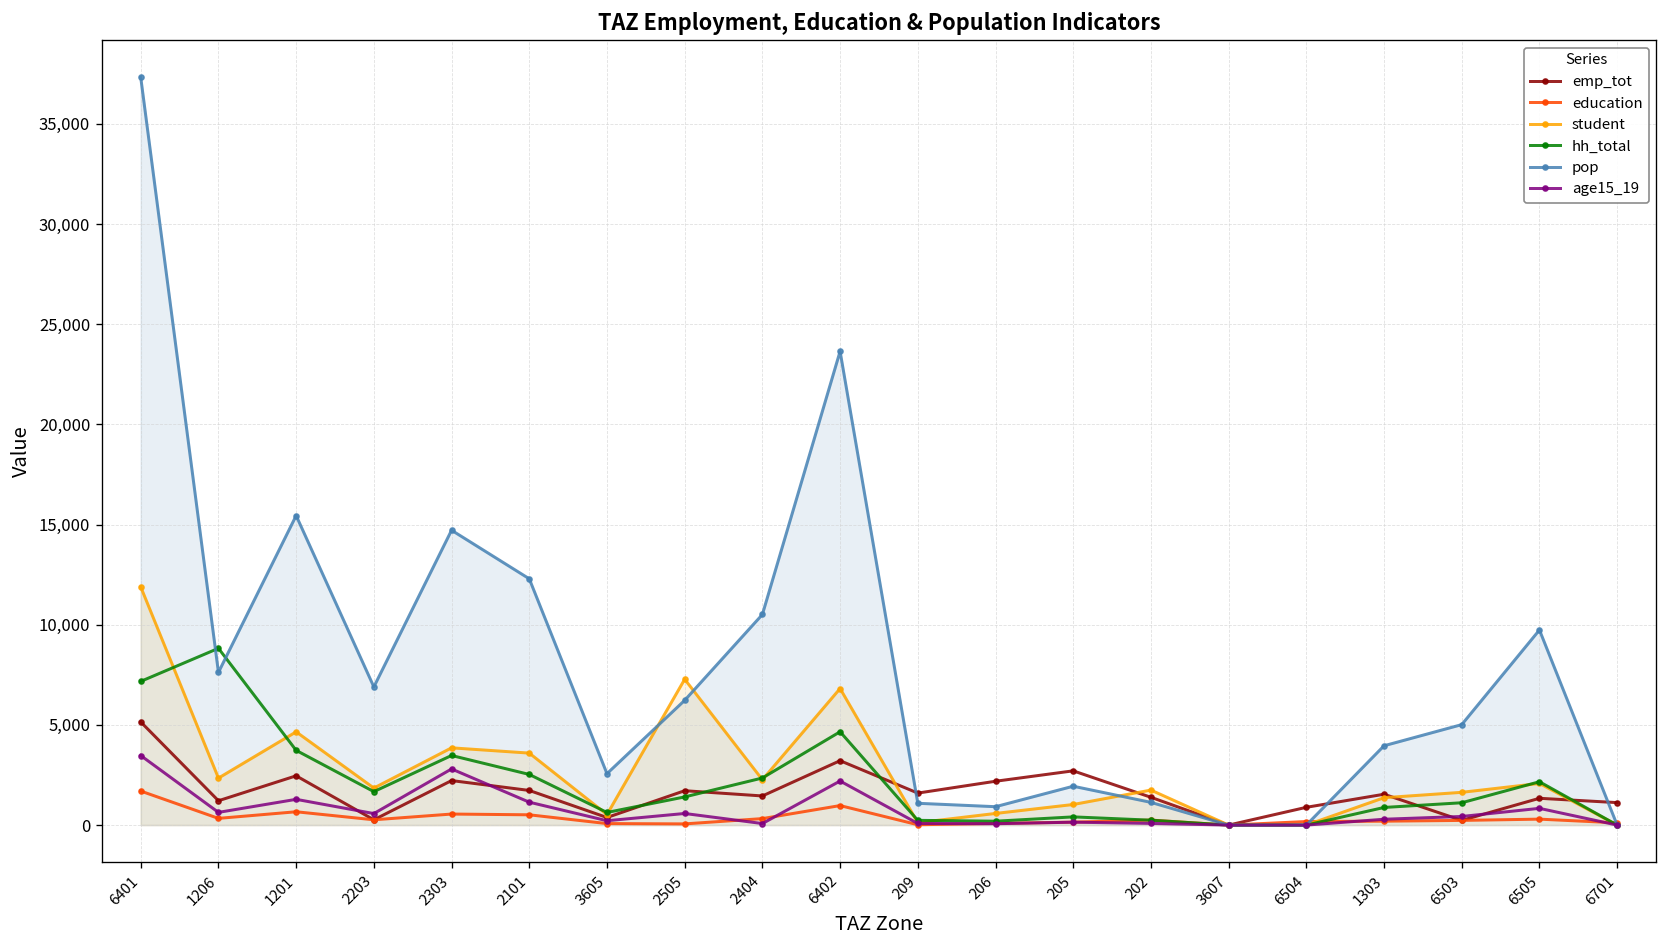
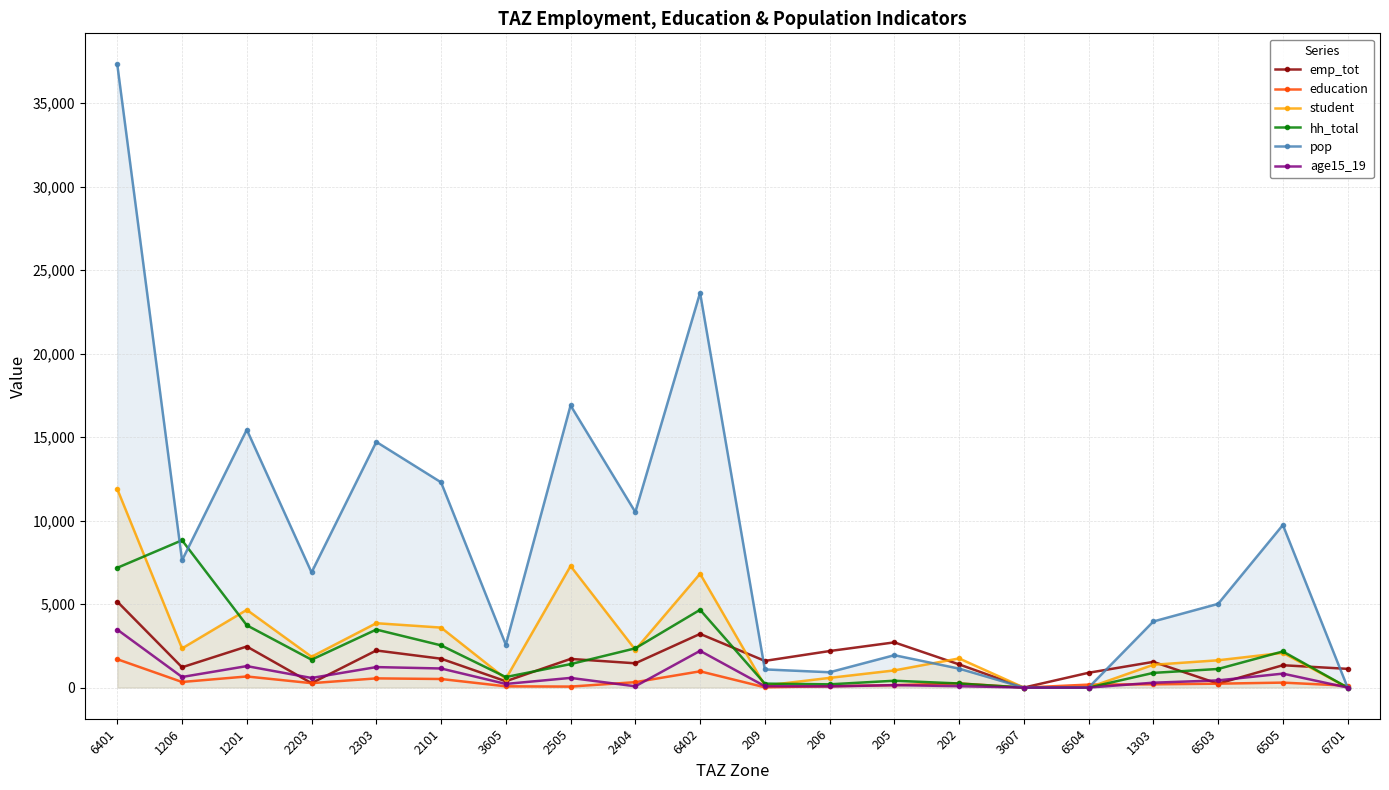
age15_19, 2303: 2,800 -> 1,200
pop, 2505: 6,200 -> 16,900
